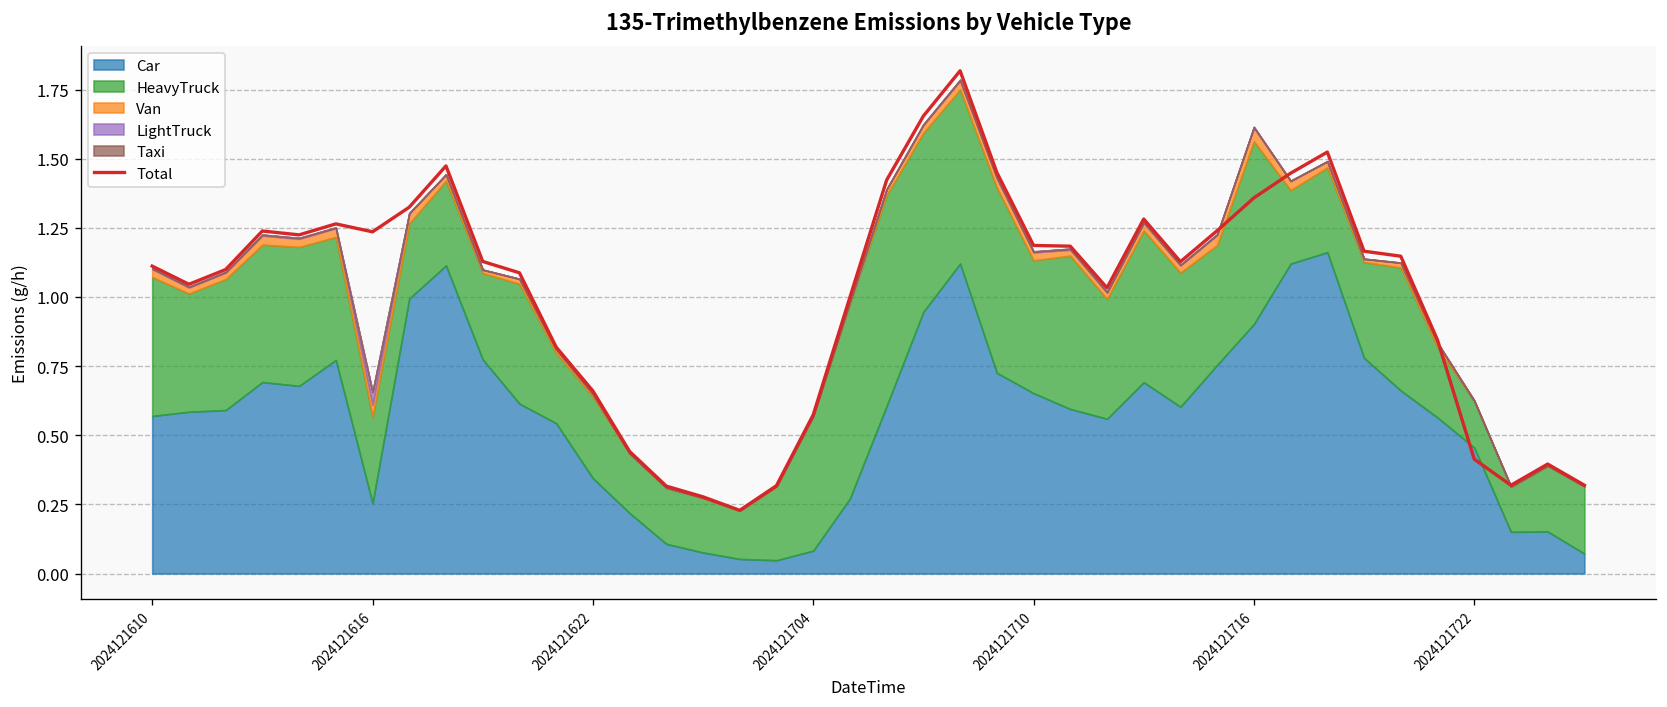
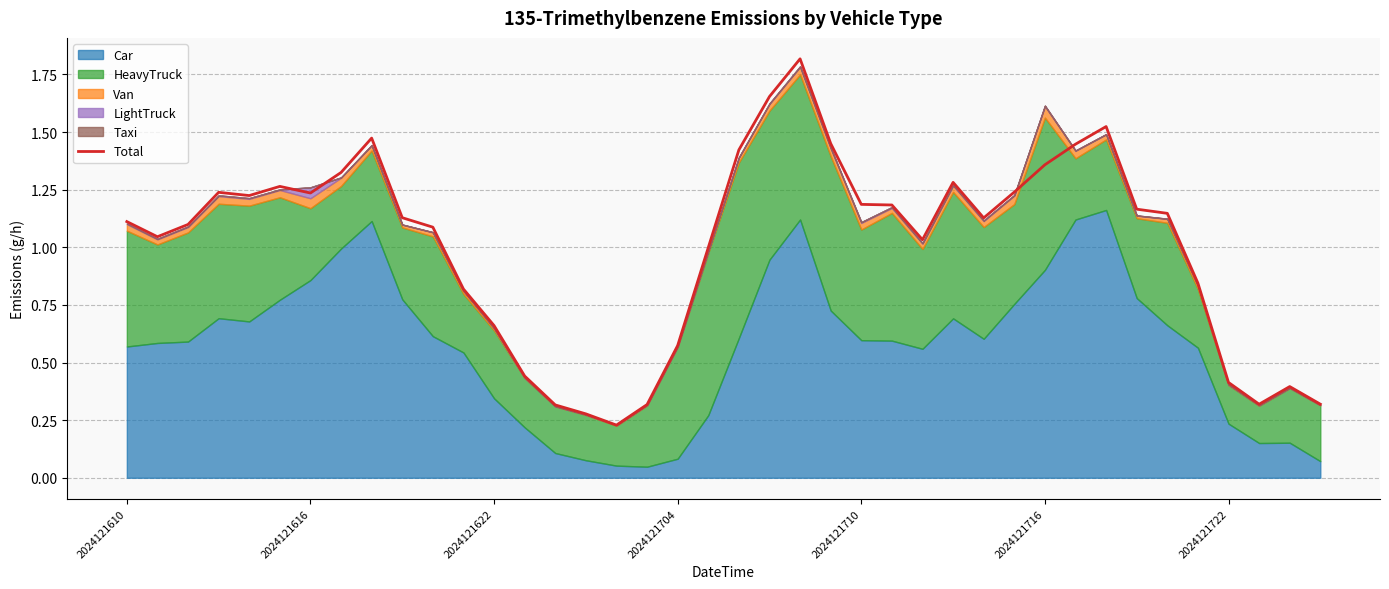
Car, 2024121616: 0.25 -> 0.86
Car, 2024121710: 0.65 -> 0.60
Car, 2024121722: 0.46 -> 0.23
